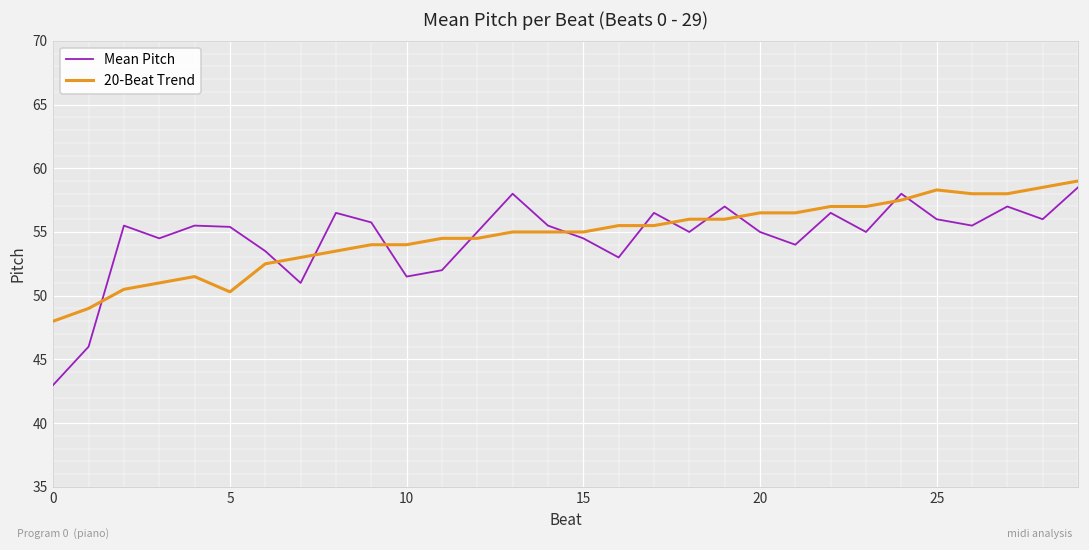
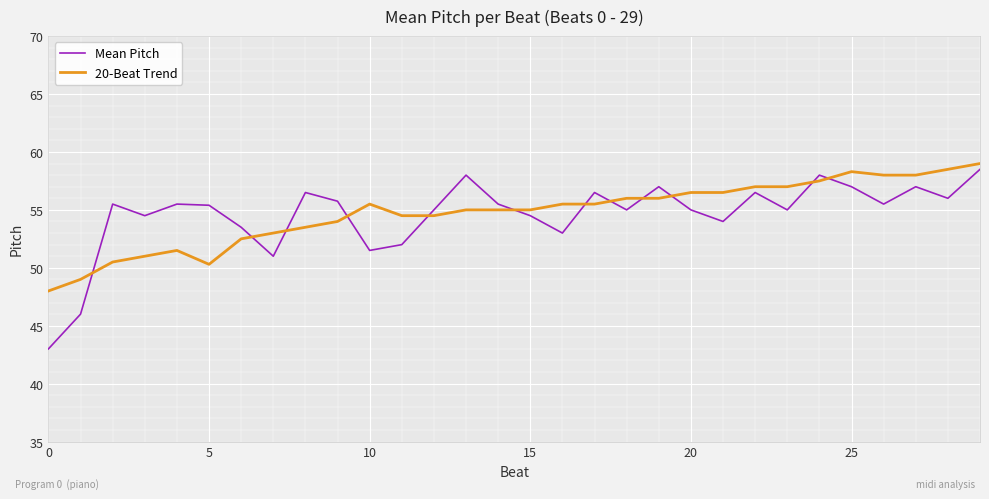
20-Beat Trend, 10: 54.0 -> 55.5
Mean Pitch, 25: 56 -> 57
